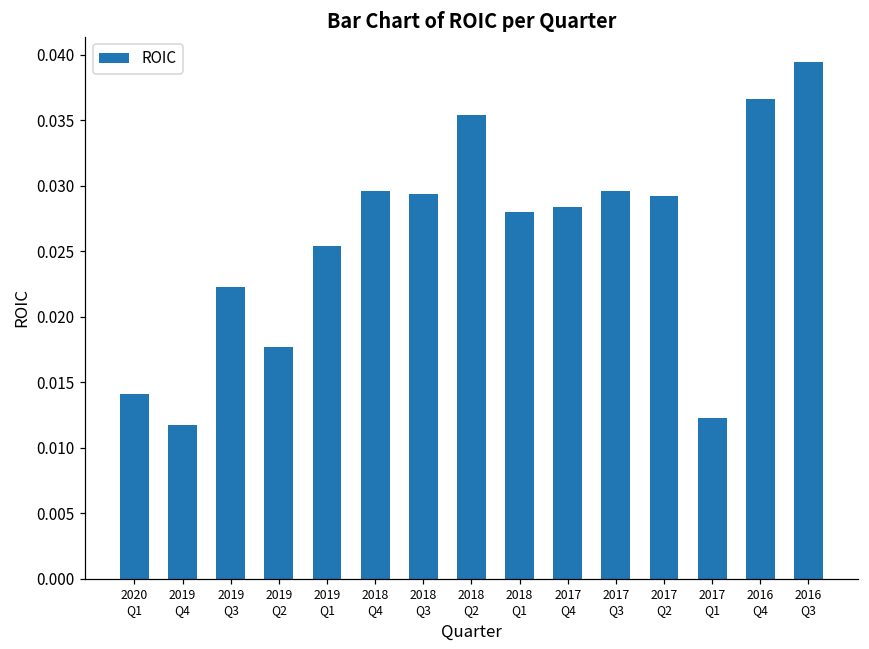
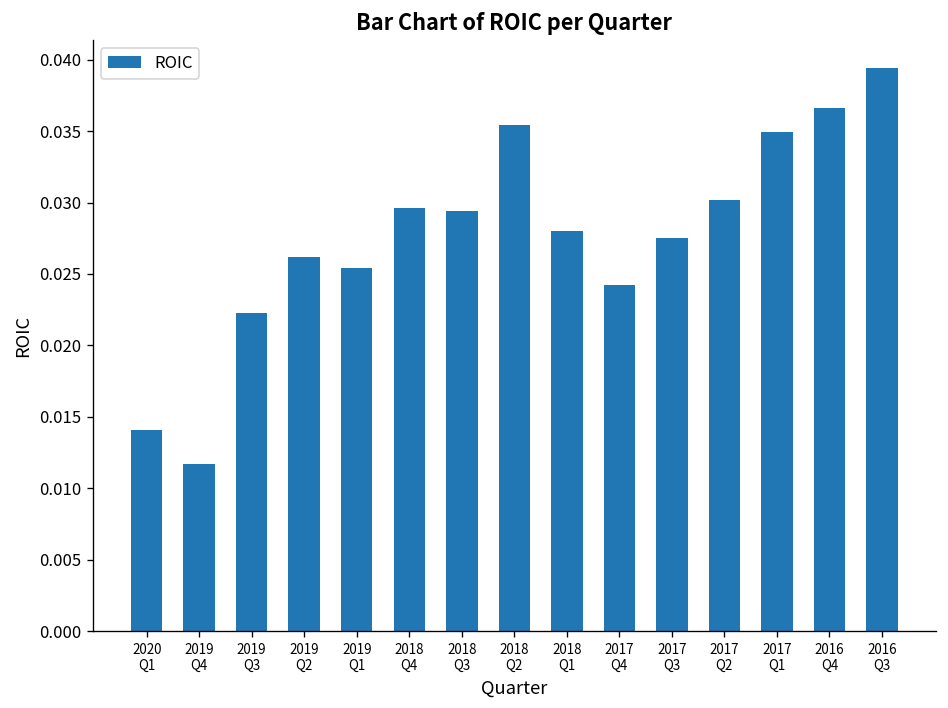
2019 Q2: 0.0177 -> 0.0262
2017 Q4: 0.0284 -> 0.0242
2017 Q3: 0.0296 -> 0.0275
2017 Q2: 0.0292 -> 0.0302
2017 Q1: 0.0123 -> 0.0349
